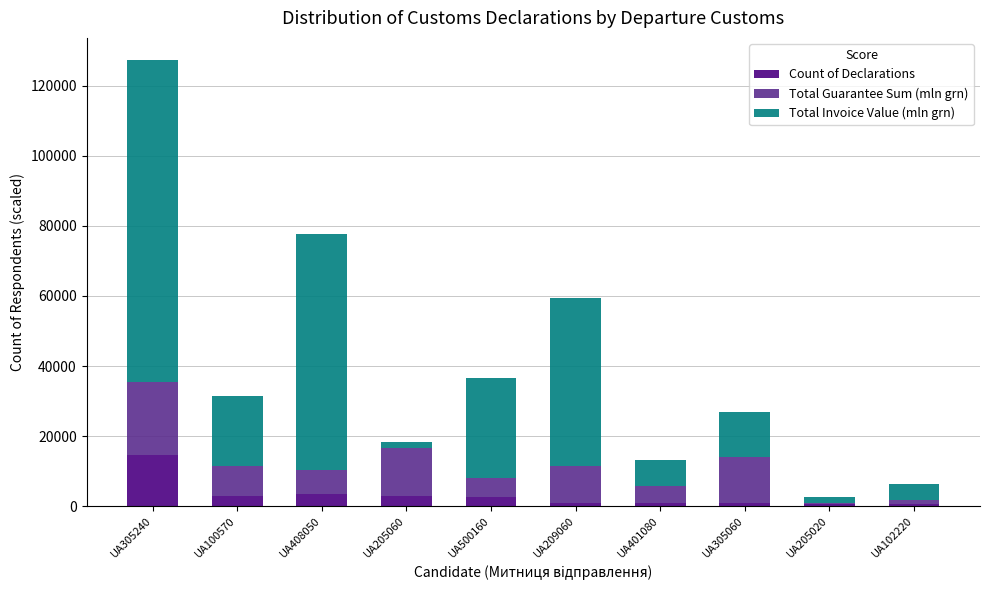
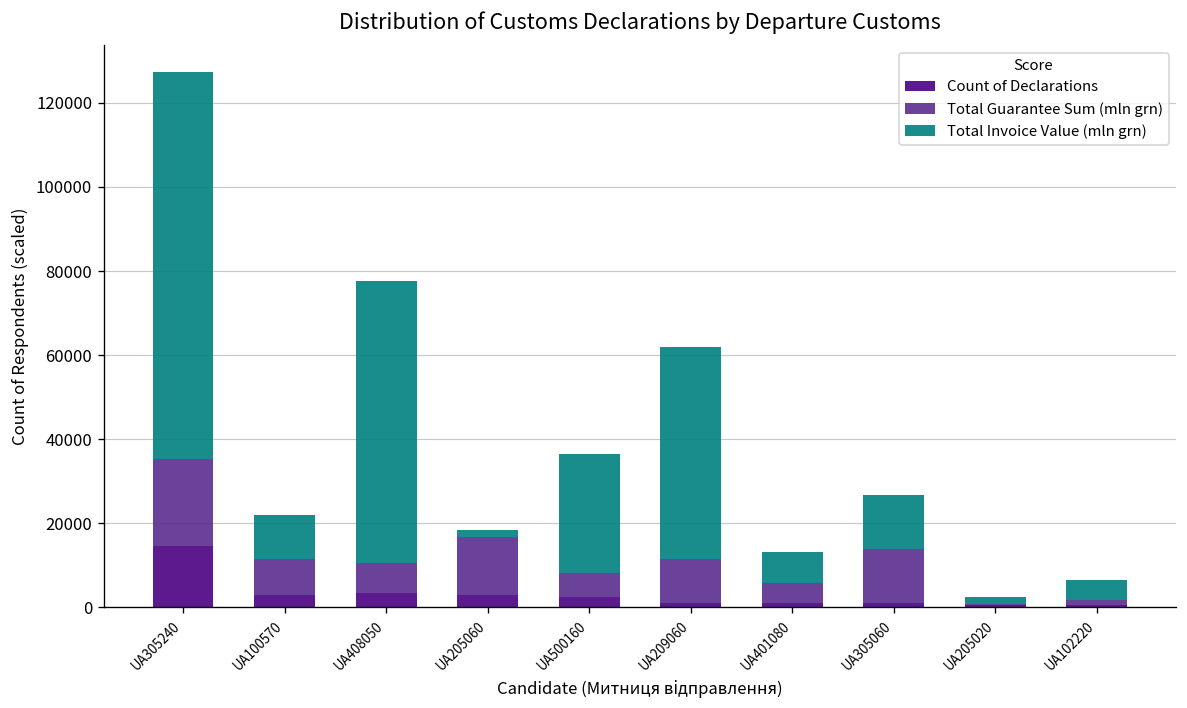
Total Invoice Value (mln grn), UA100570: 20000 -> 11000
Total Invoice Value (mln grn), UA209060: 48000 -> 50000
